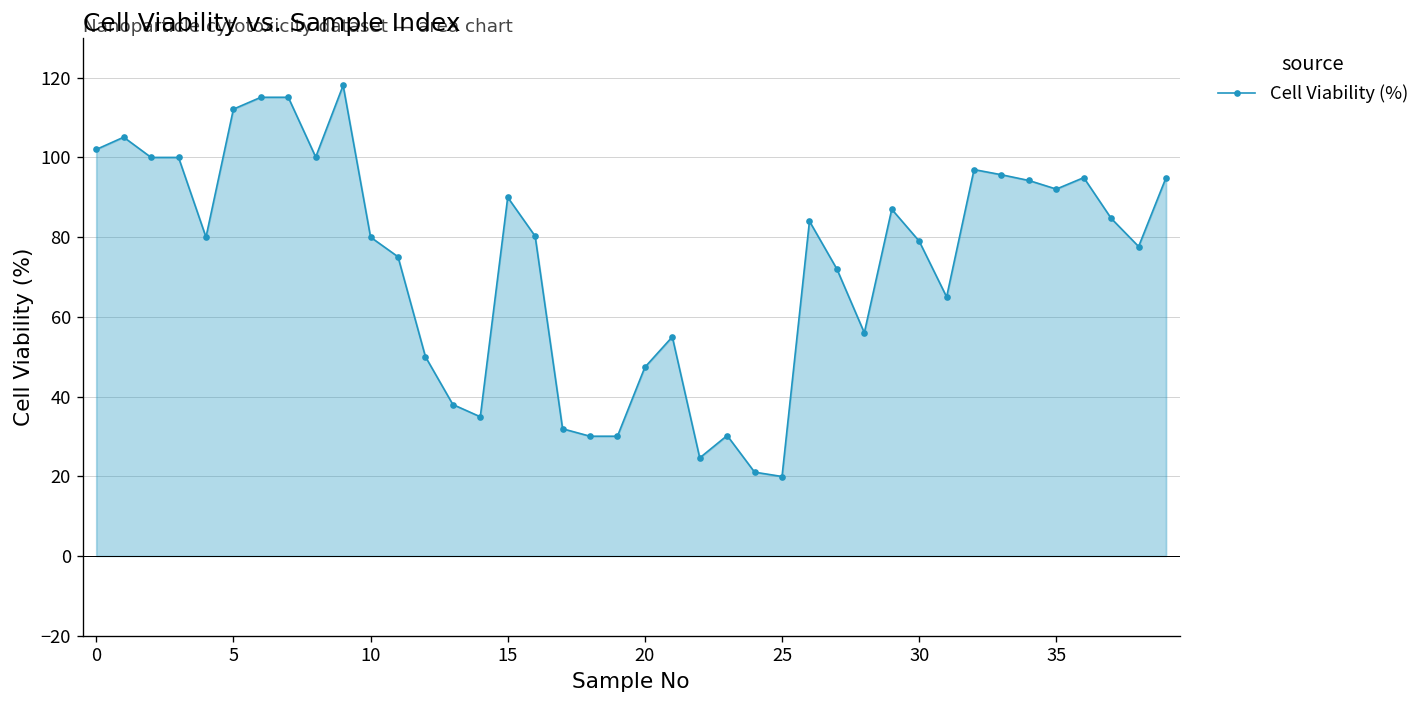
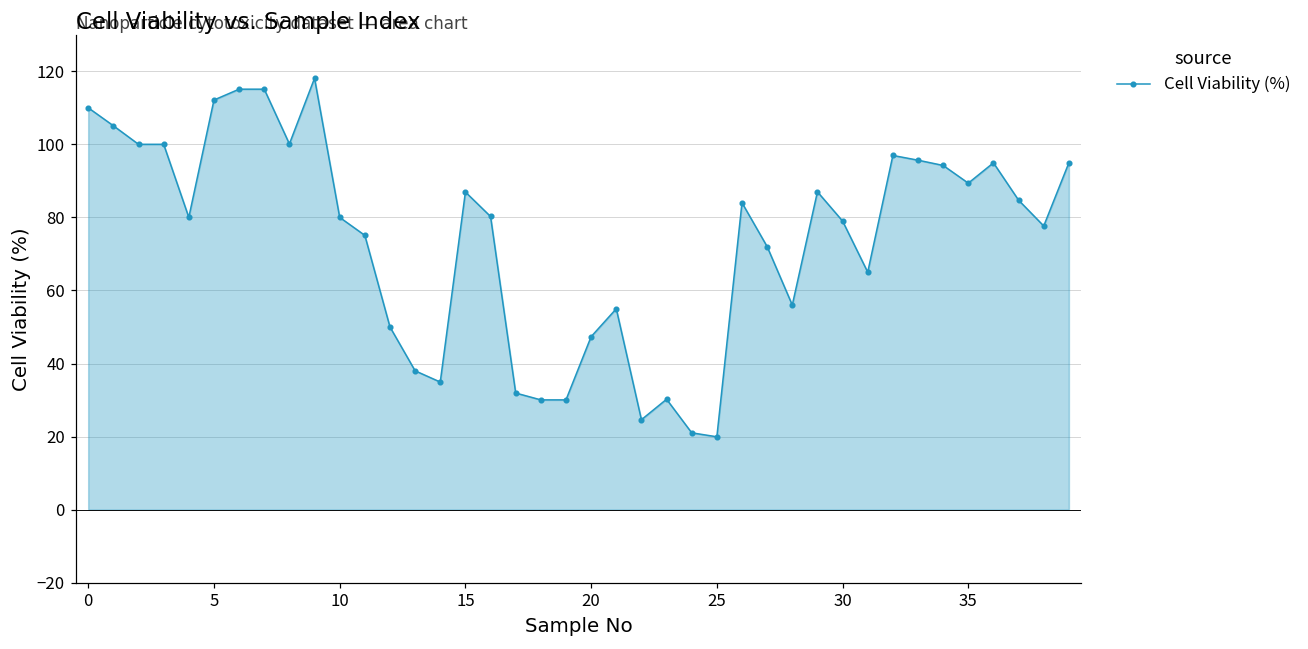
0: 102 -> 110
15: 90 -> 87
35: 92 -> 89
